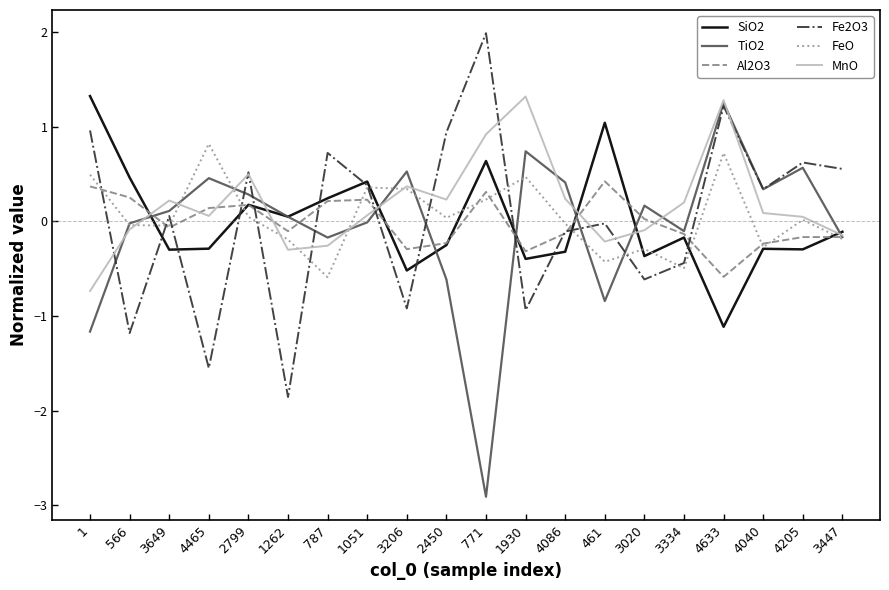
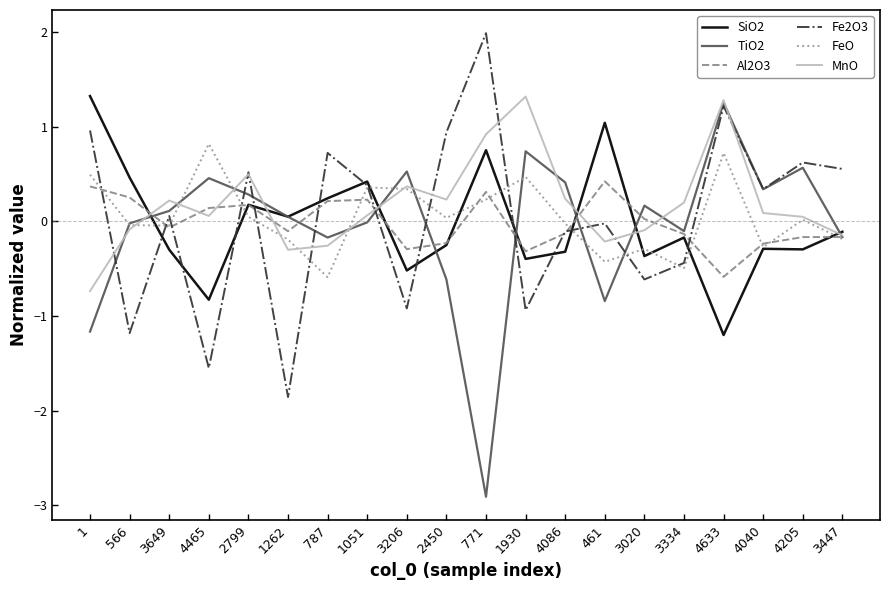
SiO2, 4465: -0.3 -> -0.8
SiO2, 771: 0.6 -> 0.8
SiO2, 4633: -1.1 -> -1.2
